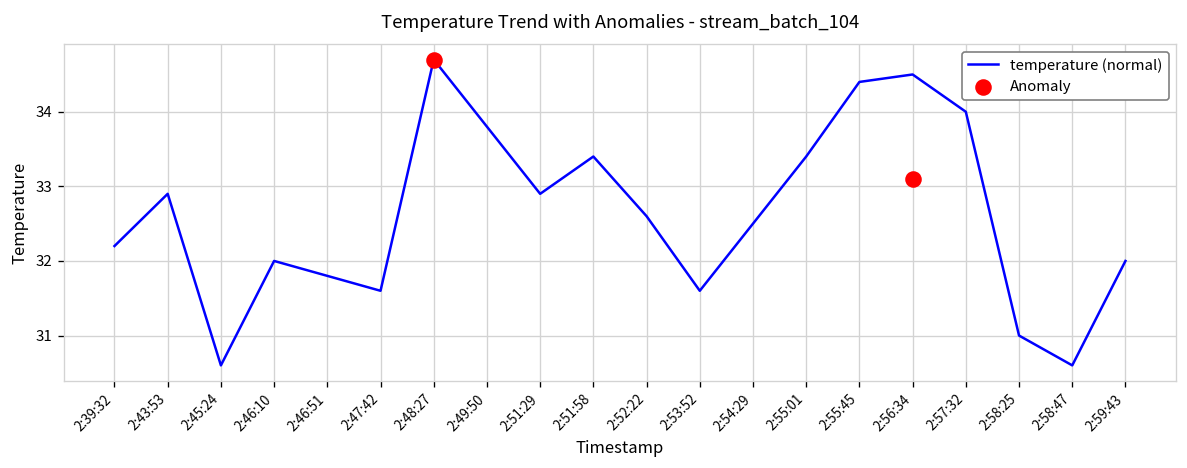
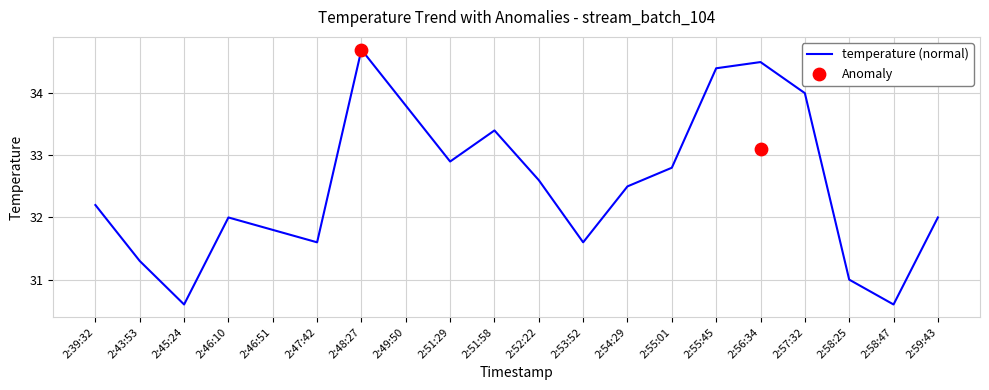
temperature (normal), 2:43:53: 32.9 -> 31.3
temperature (normal), 2:55:01: 33.4 -> 32.8
